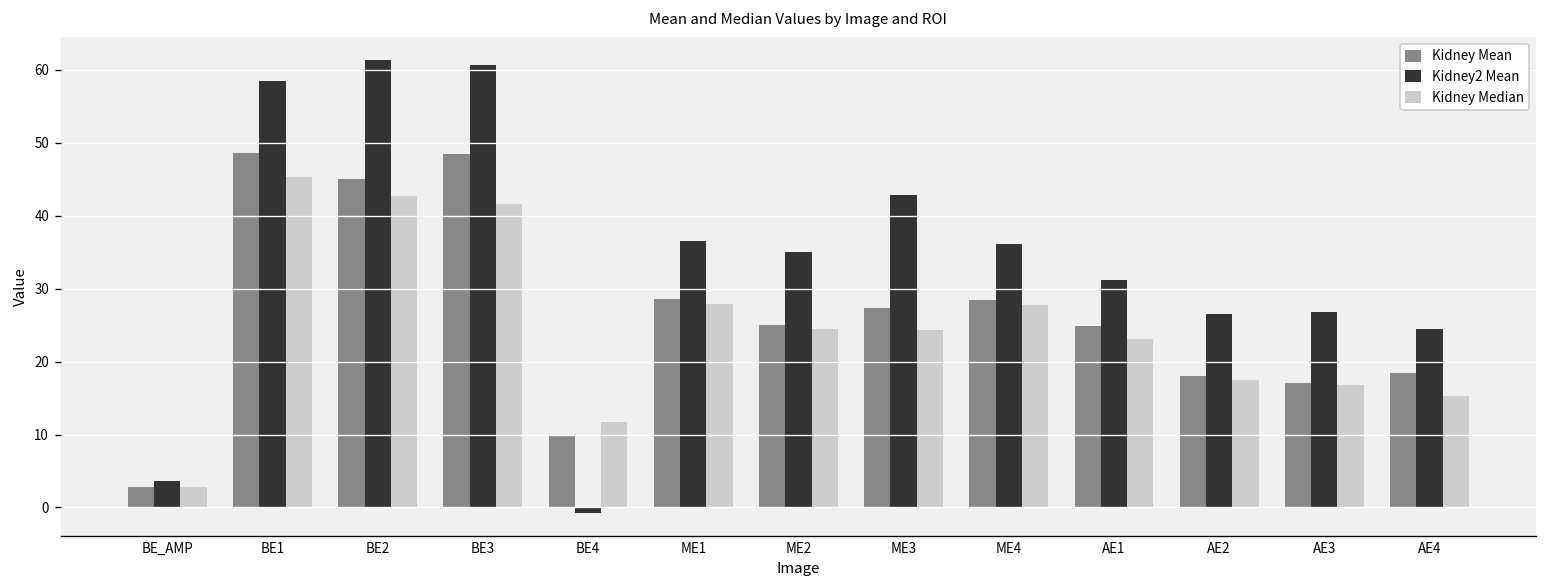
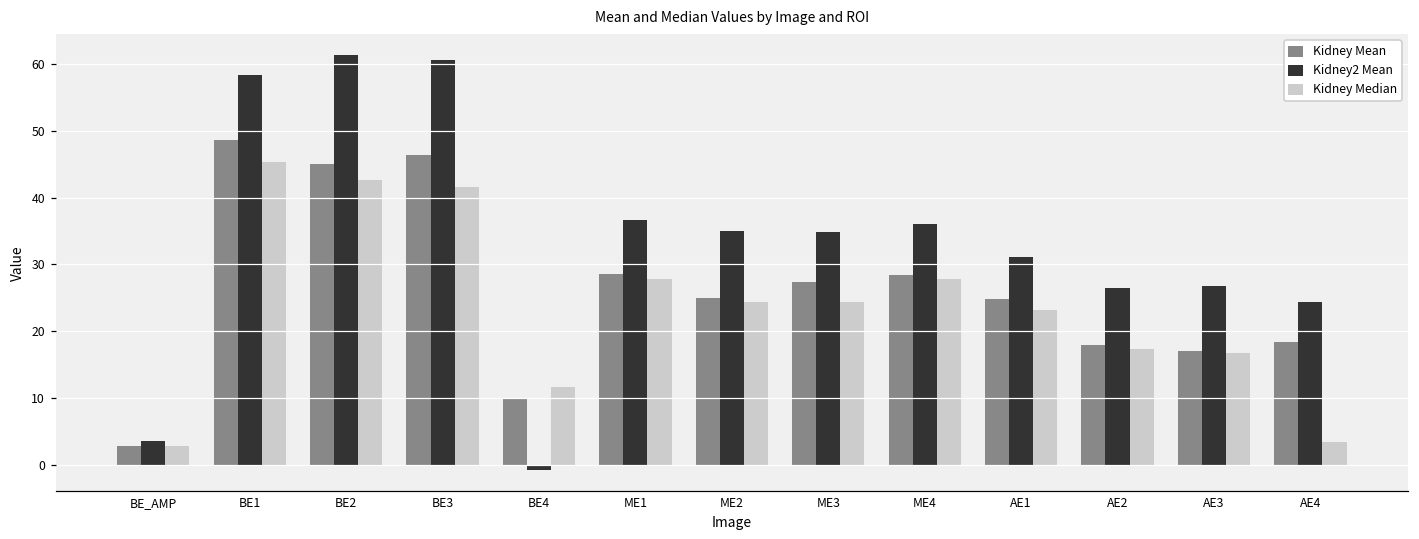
Kidney Mean, BE3: 48 -> 46
Kidney2 Mean, ME3: 43 -> 35
Kidney Median, AE4: 15 -> 3
